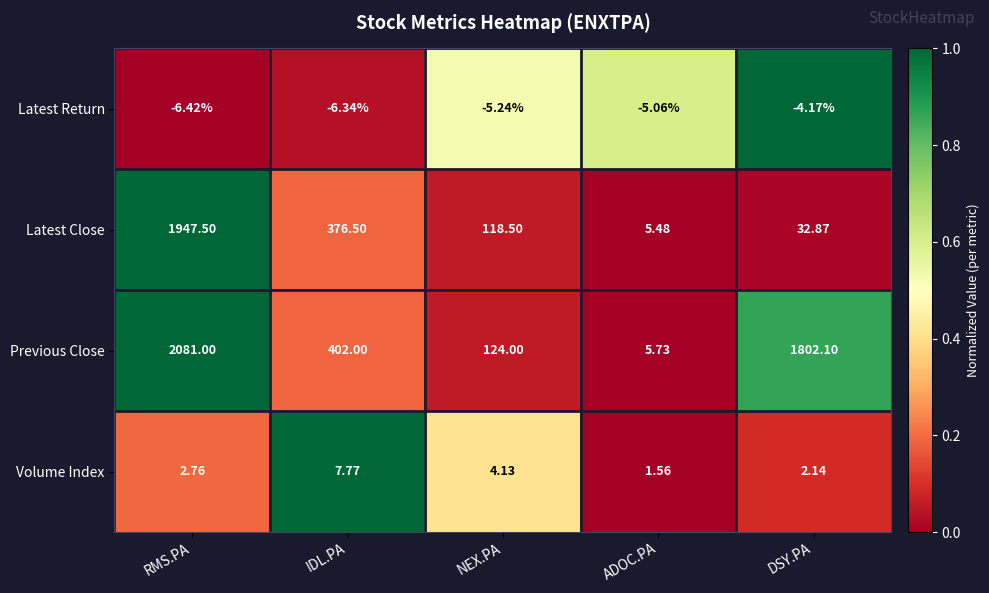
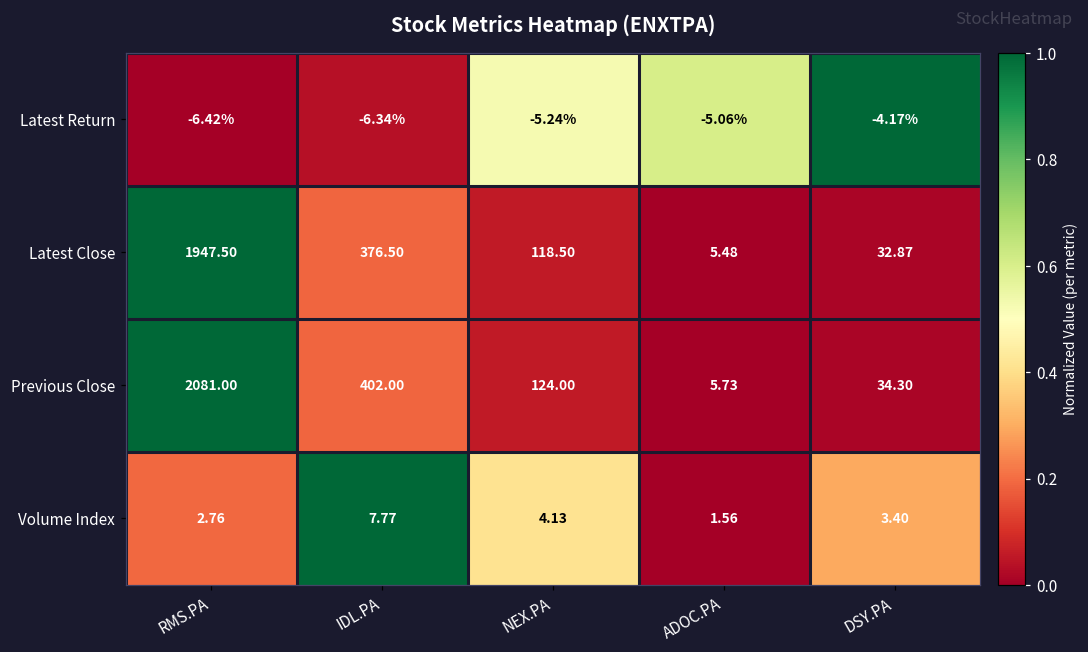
Previous Close, DSY.PA: 1802.10 -> 34.30
Volume Index, DSY.PA: 2.14 -> 3.40
